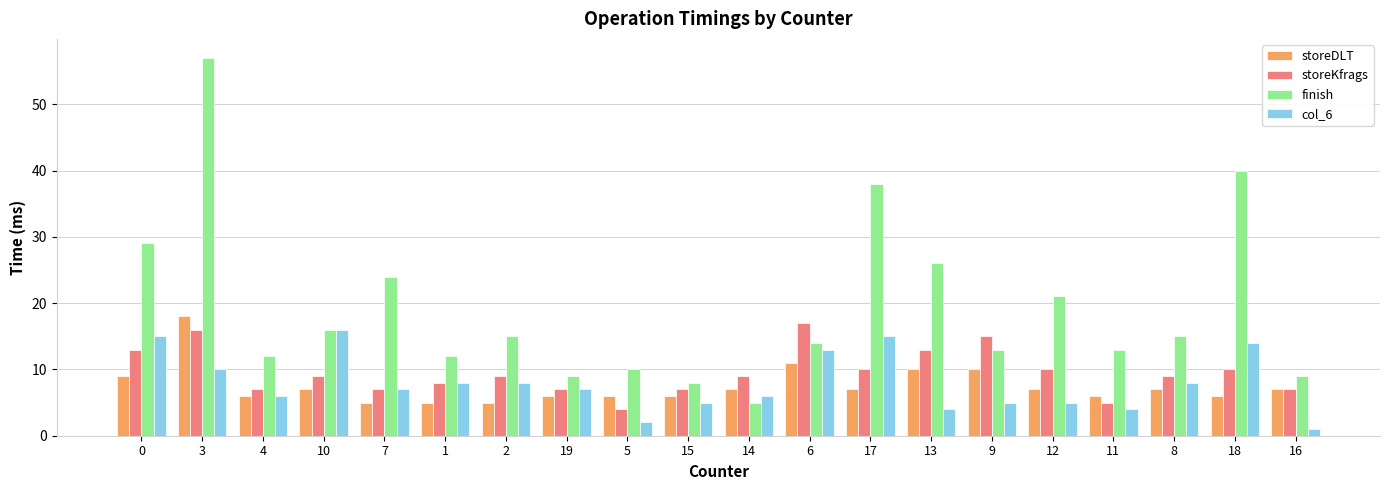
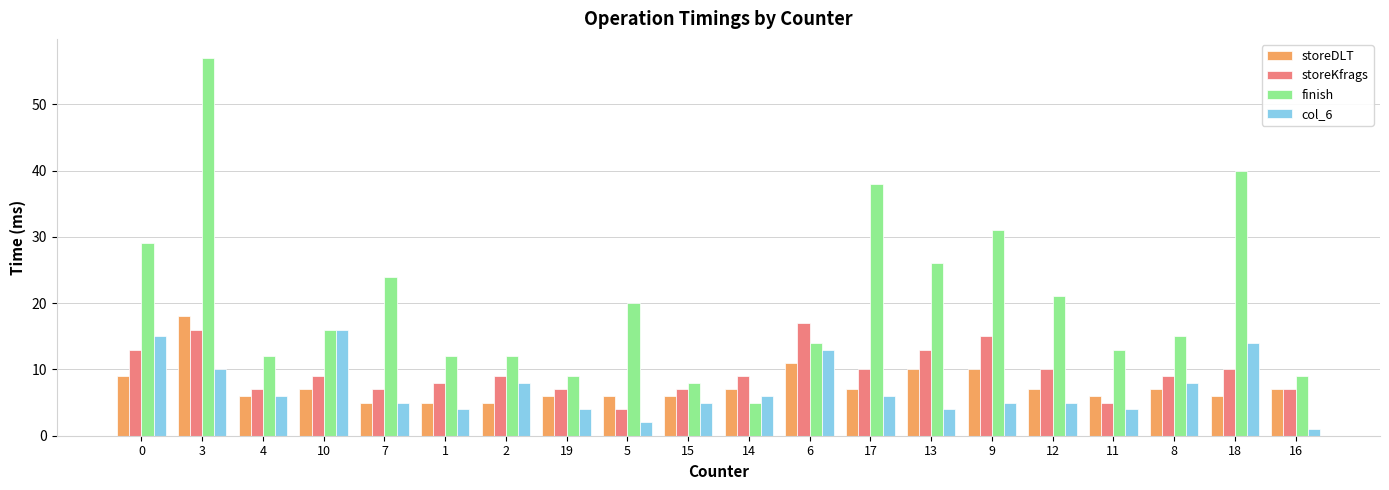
col_6, 7: 7 -> 5
col_6, 1: 8 -> 4
finish, 2: 15 -> 12
col_6, 19: 7 -> 4
finish, 5: 10 -> 20
col_6, 17: 15 -> 6
finish, 9: 13 -> 31
